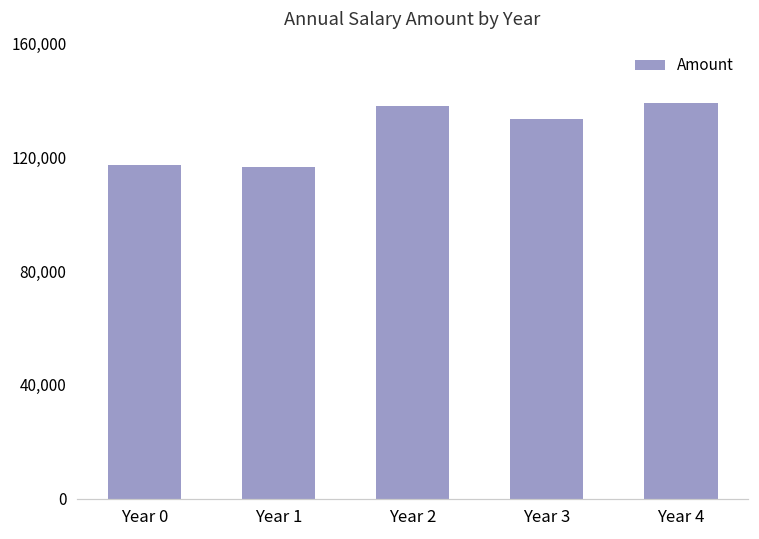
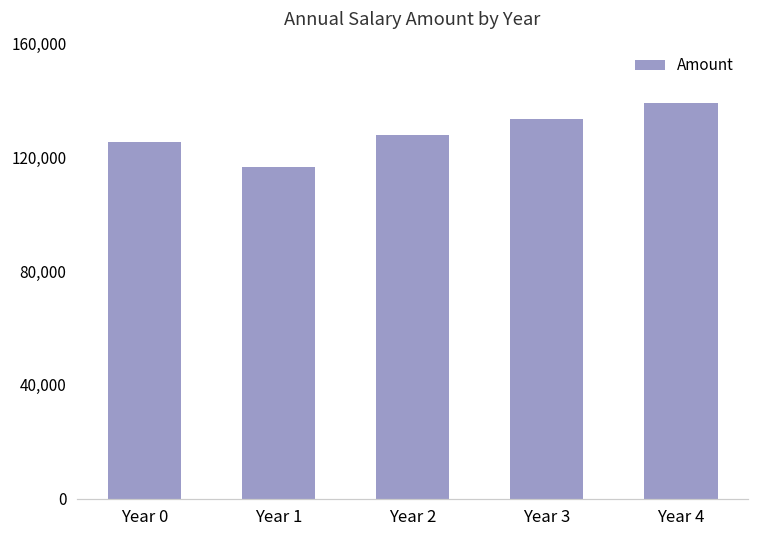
Year 0: 117,000 -> 125,000
Year 2: 138,000 -> 128,000
